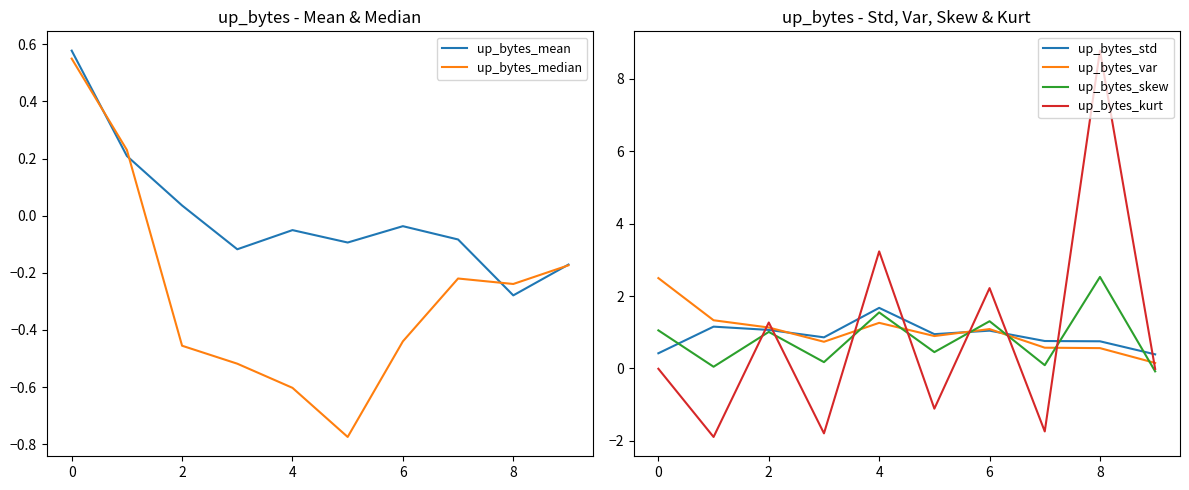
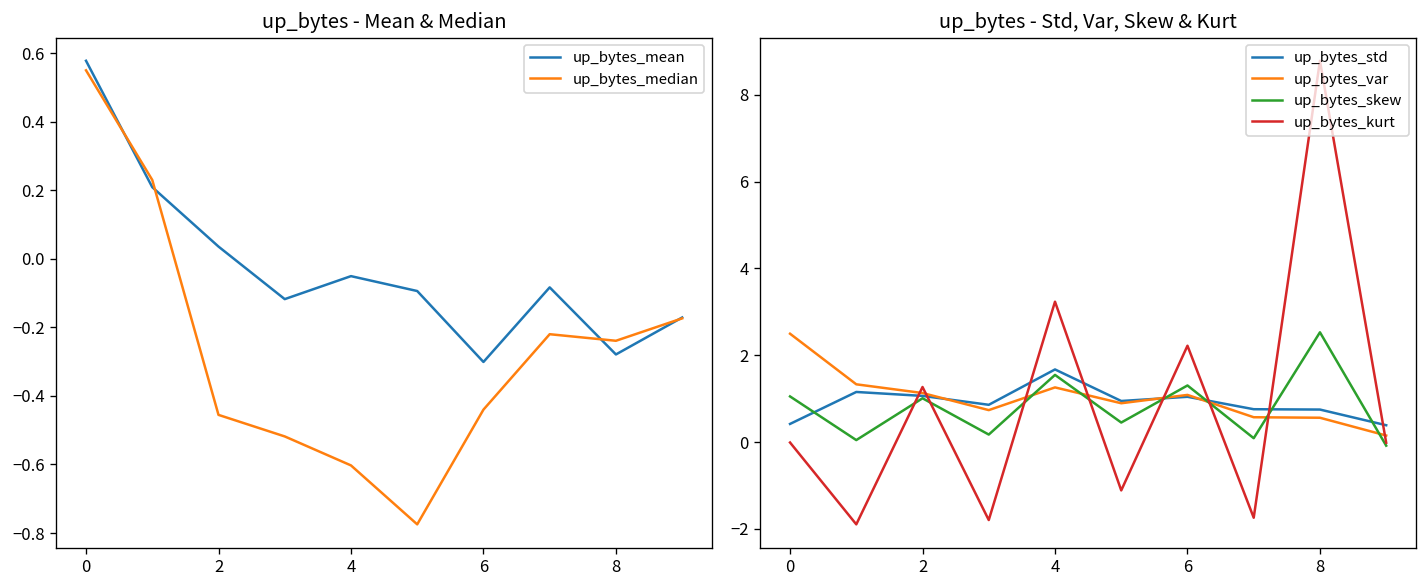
up_bytes - Mean & Median, up_bytes_mean, 6: -0.04 -> -0.30
